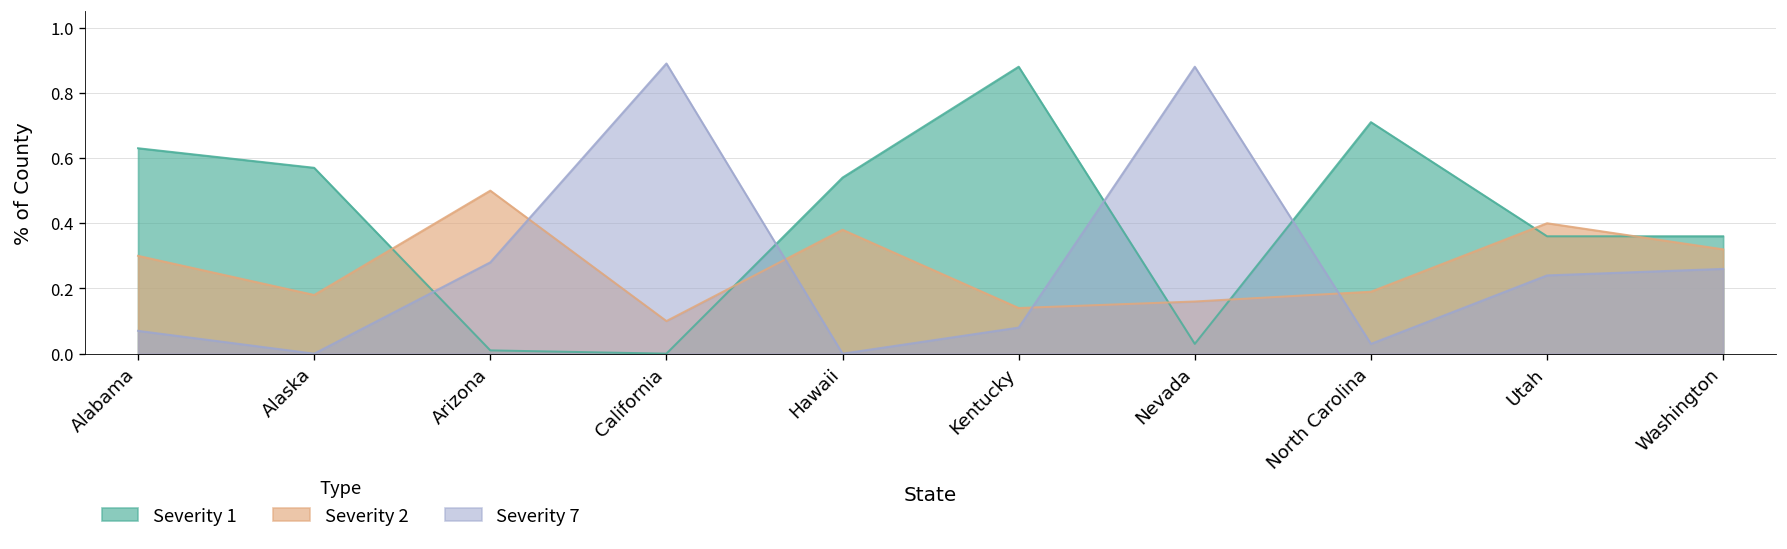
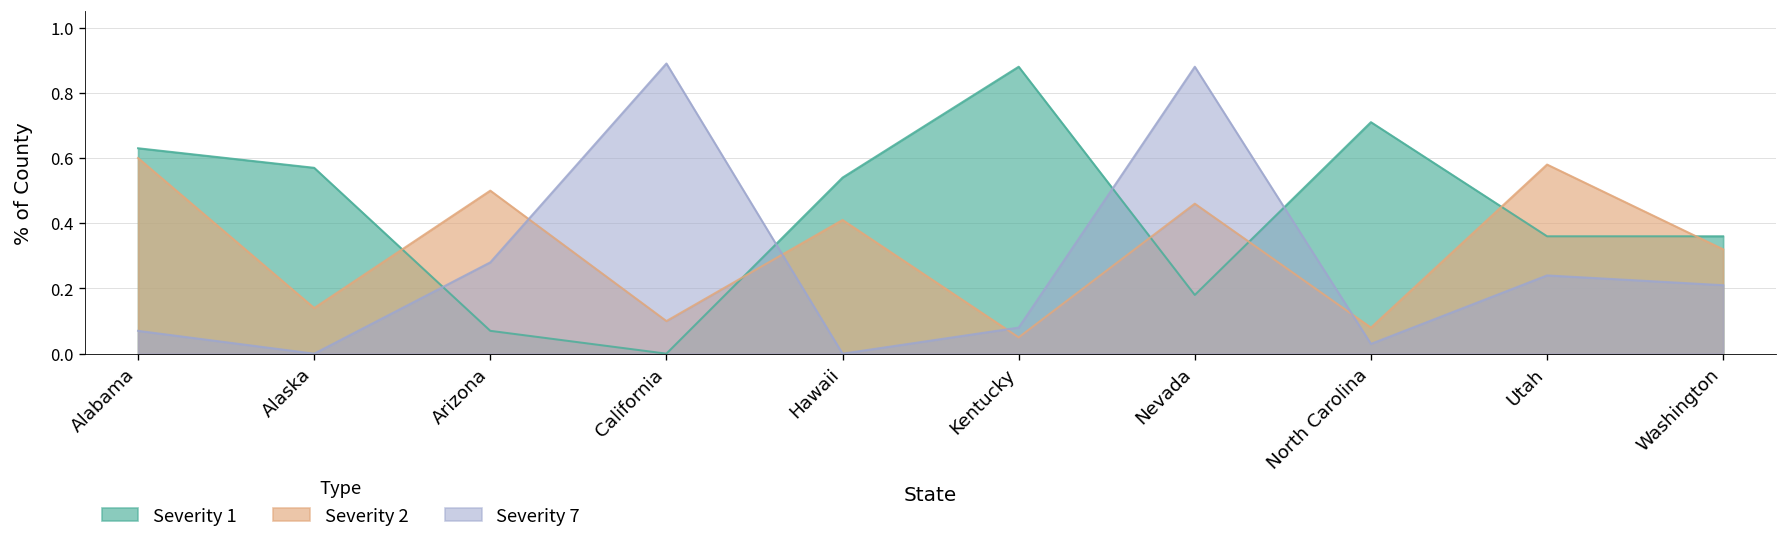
Severity 2, Alabama: 0.3 -> 0.6
Severity 2, Alaska: 0.18 -> 0.14
Severity 1, Arizona: 0.01 -> 0.07
Severity 2, Hawaii: 0.38 -> 0.41
Severity 2, Kentucky: 0.14 -> 0.05
Severity 1, Nevada: 0.03 -> 0.18
Severity 2, Nevada: 0.16 -> 0.46
Severity 2, North Carolina: 0.19 -> 0.08
Severity 2, Utah: 0.40 -> 0.58
Severity 7, Washington: 0.26 -> 0.21
